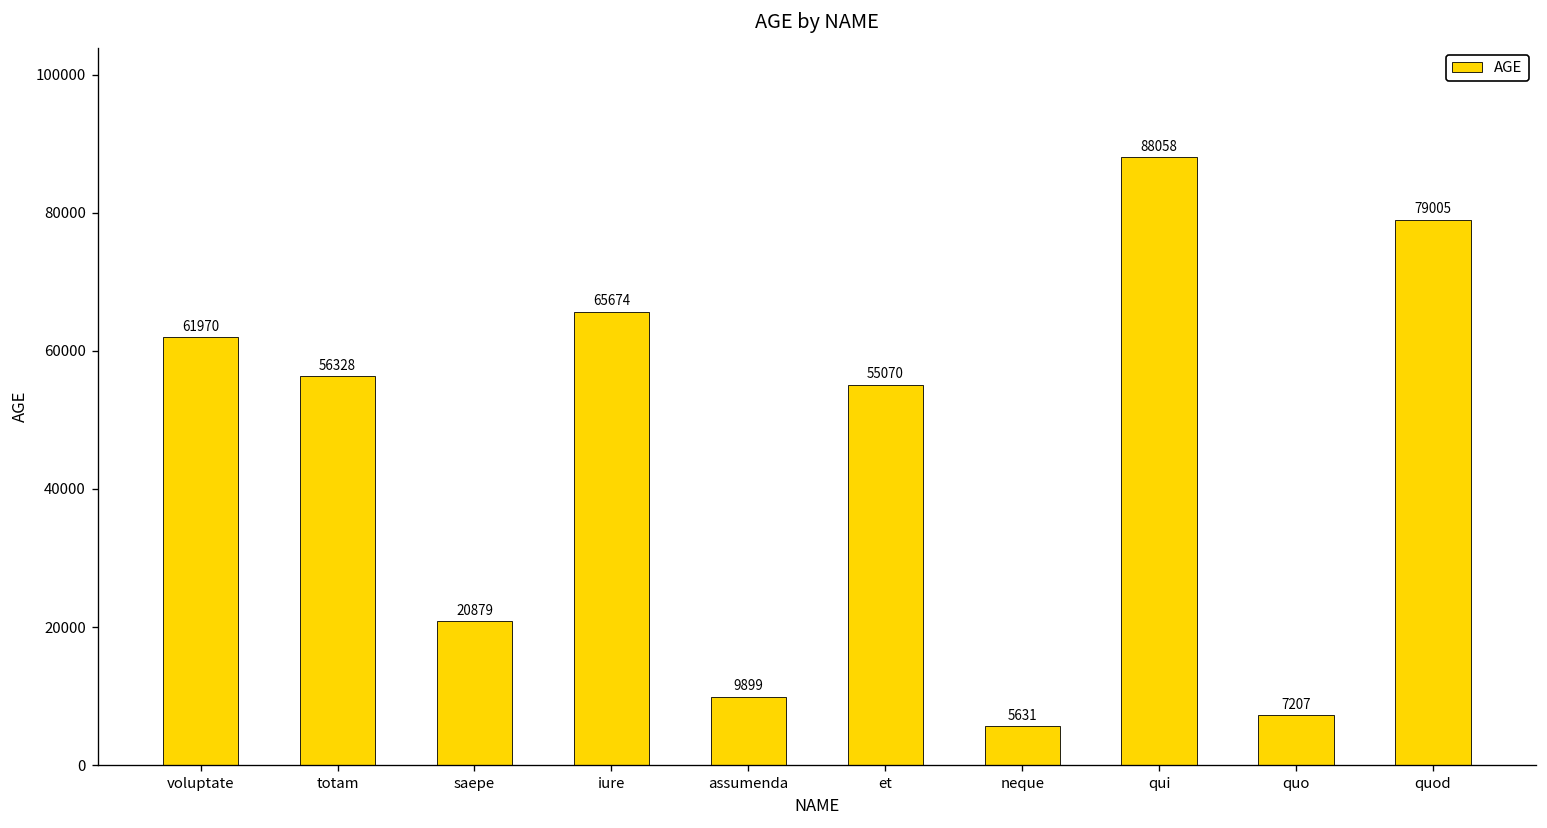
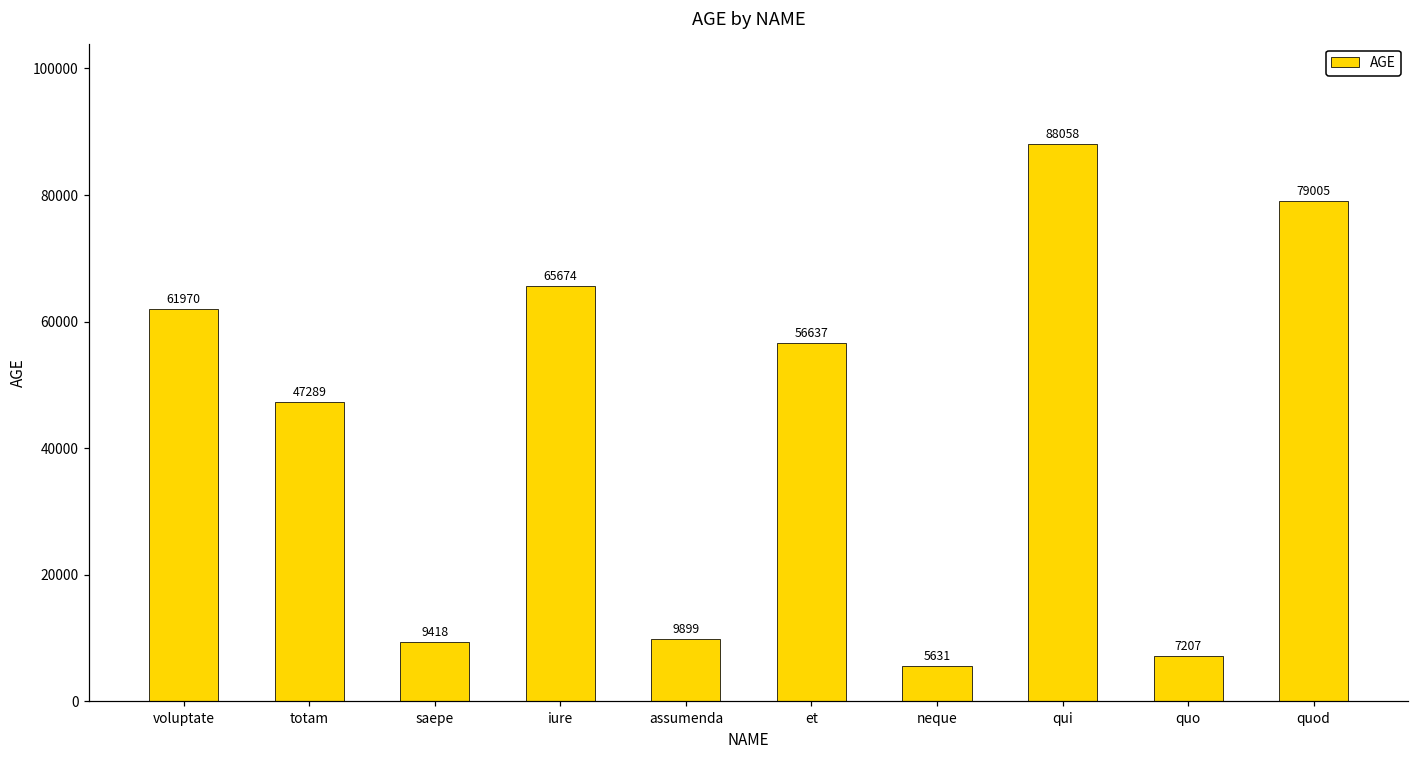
totam: 56328 -> 47289
saepe: 20879 -> 9418
et: 55070 -> 56637
